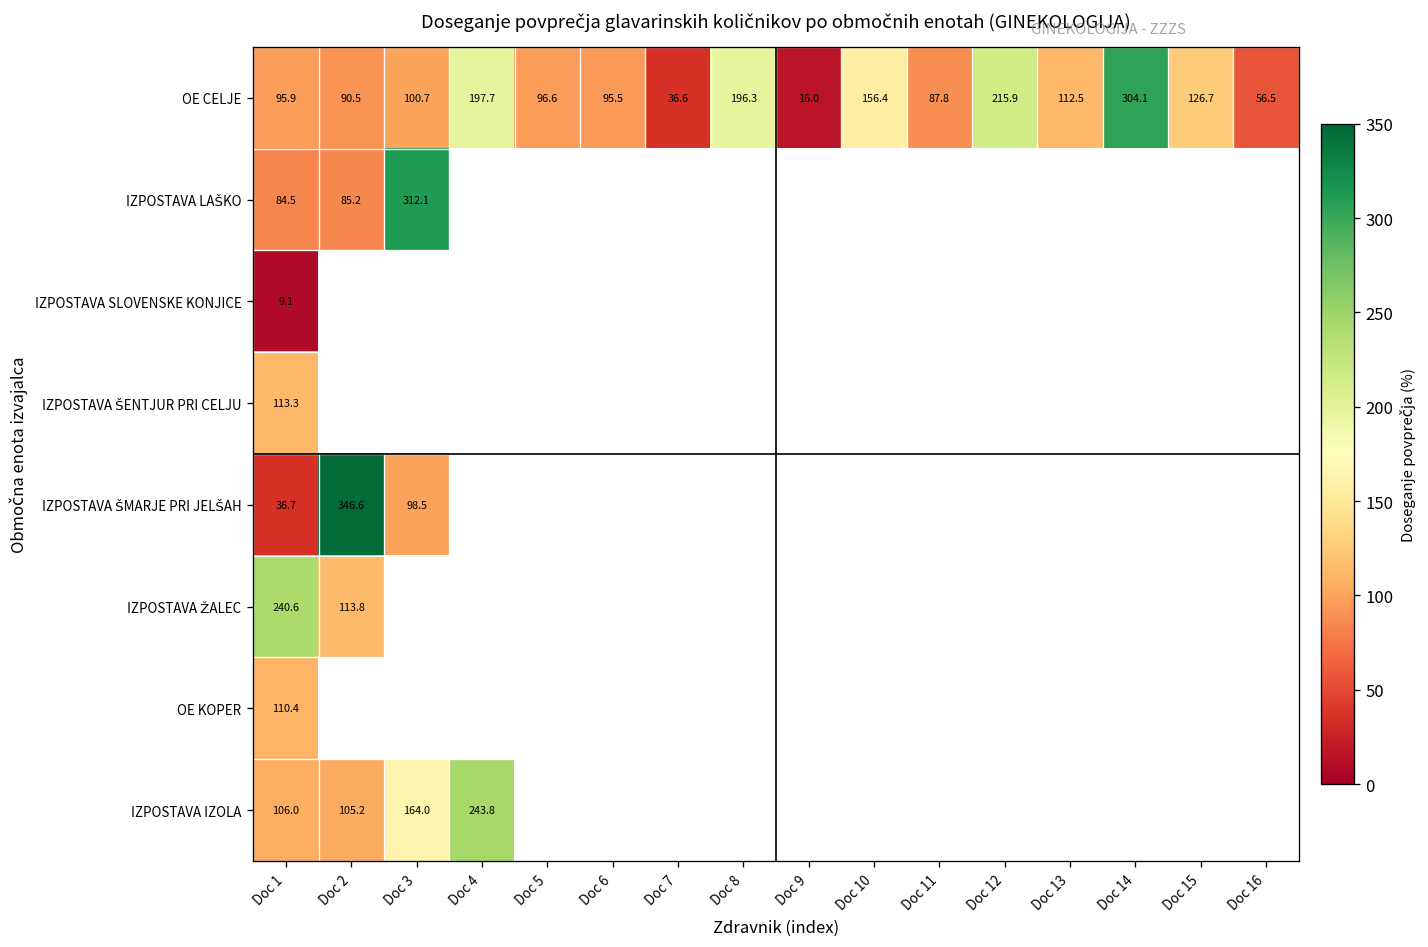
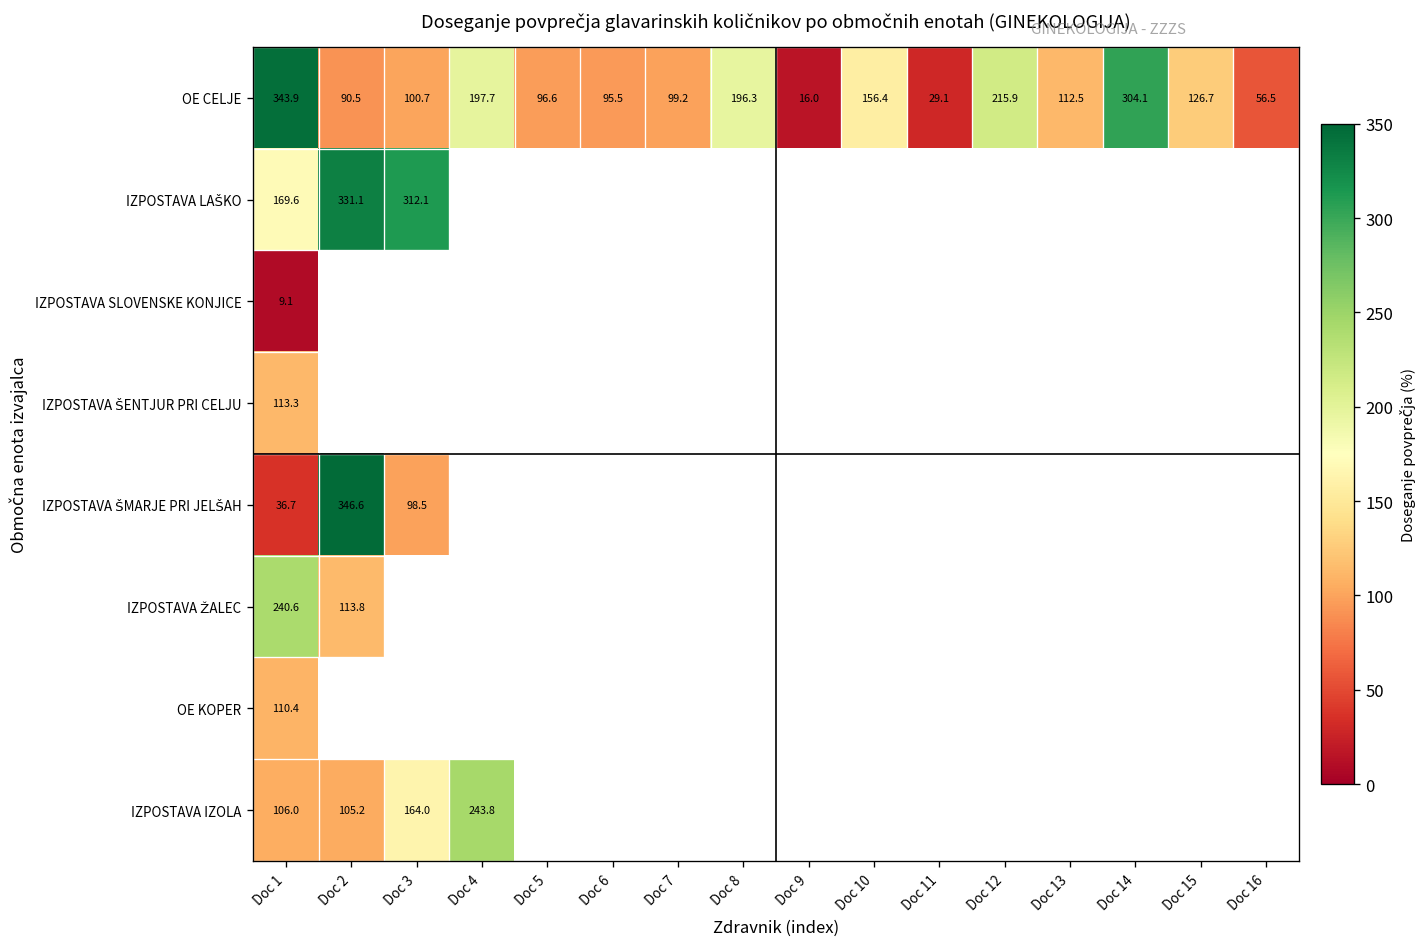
OE CELJE, Doc 1: 95.9 -> 343.9
OE CELJE, Doc 7: 36.6 -> 99.2
OE CELJE, Doc 11: 87.8 -> 29.1
IZPOSTAVA LAŠKO, Doc 1: 84.5 -> 169.6
IZPOSTAVA LAŠKO, Doc 2: 85.2 -> 331.1
